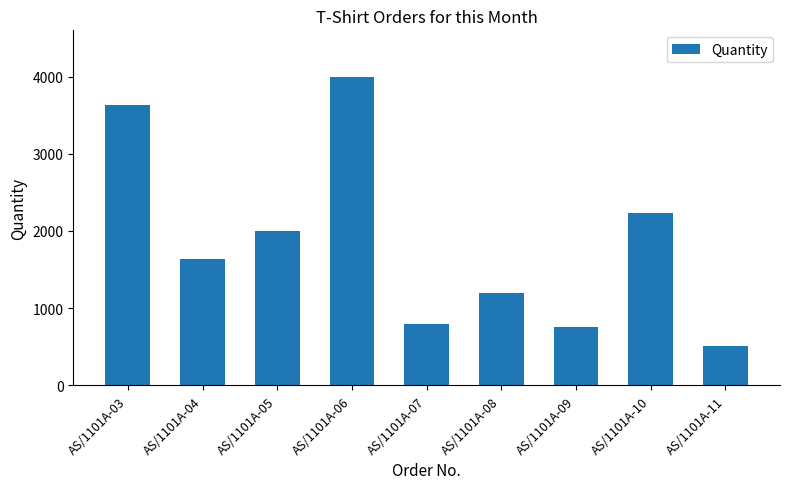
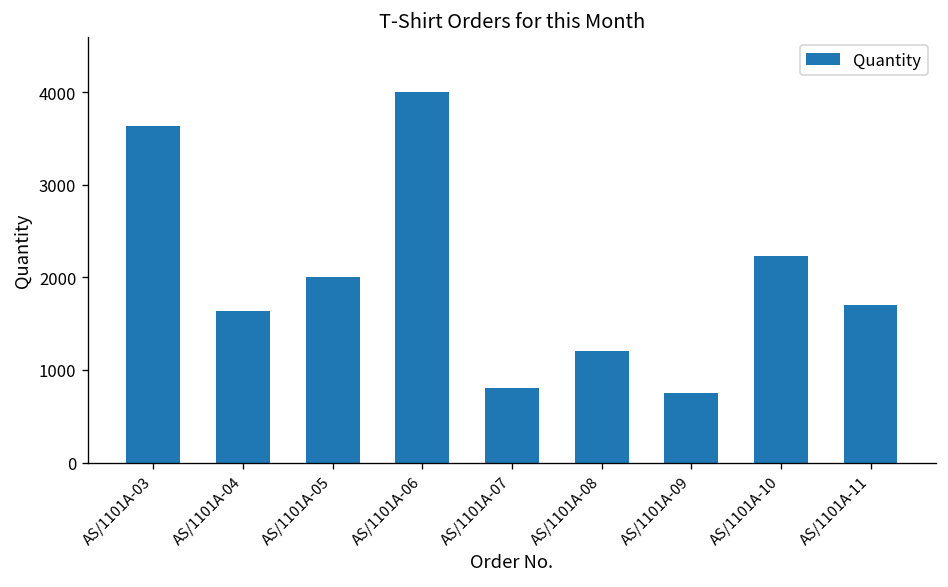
AS/1101A-11: 500 -> 1700
